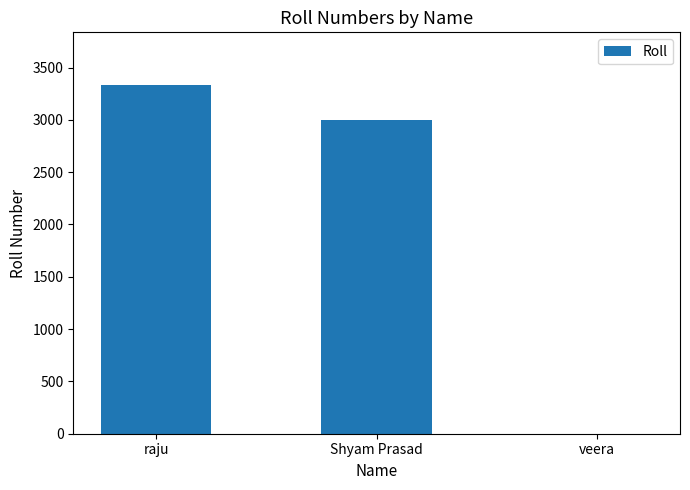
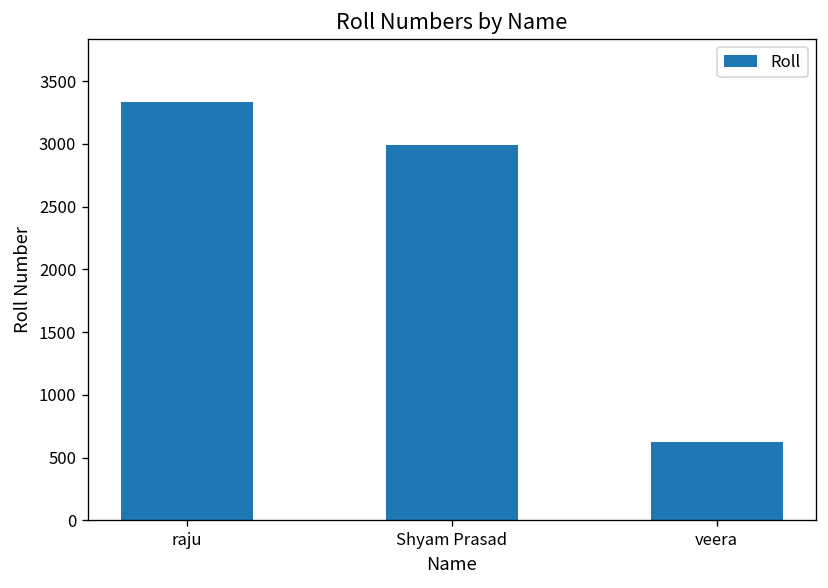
veera: 0 -> 630
